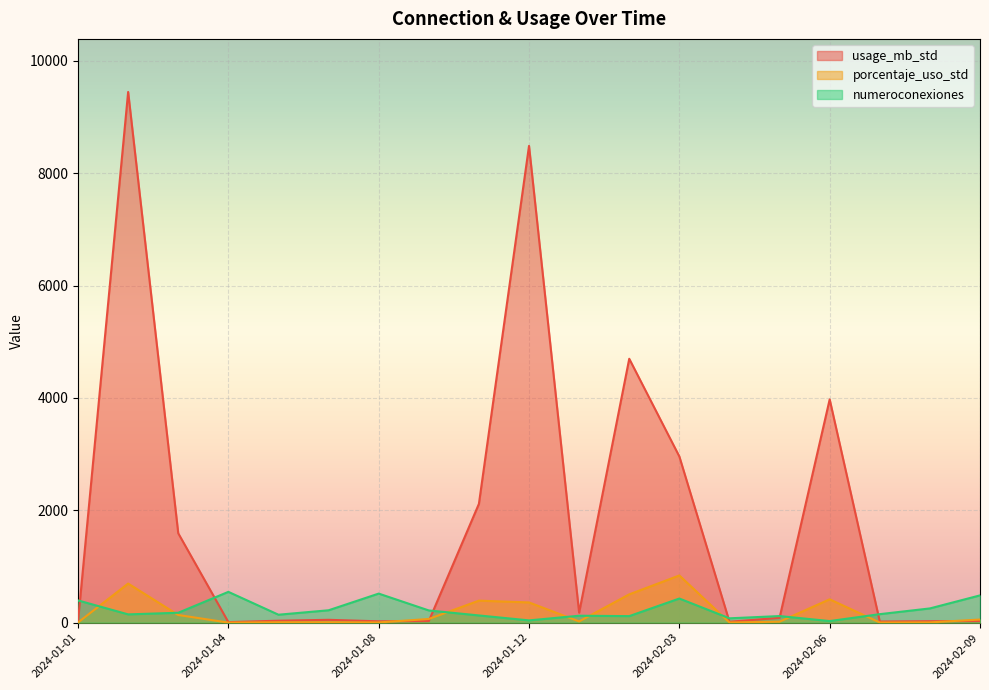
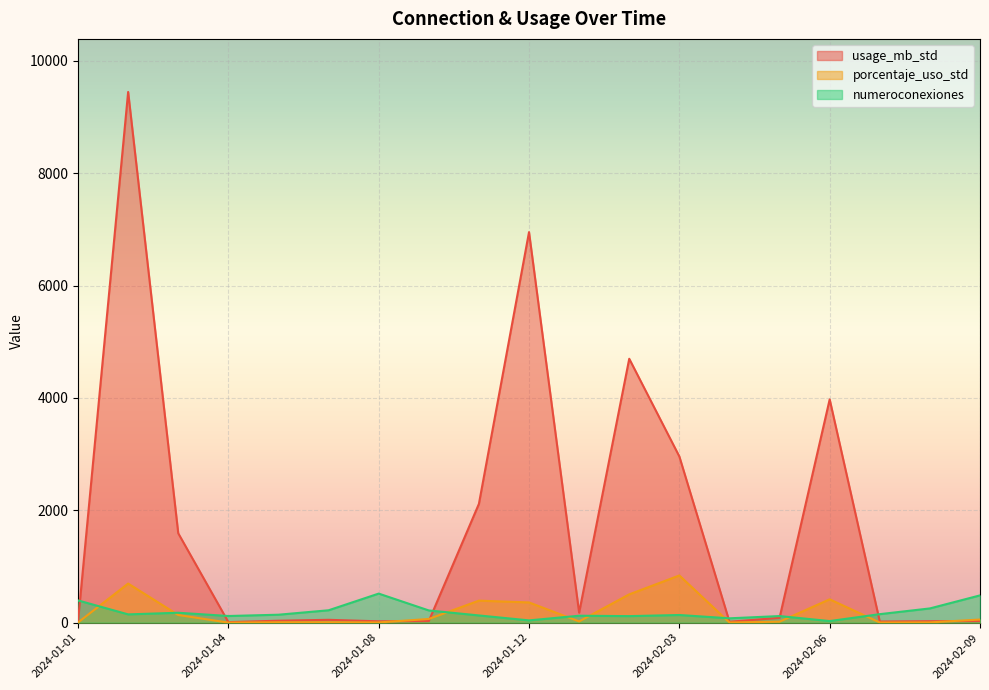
numeroconexiones, 2024-01-04: 500 -> 100
usage_mb_std, 2024-01-12: 8500 -> 7000
numeroconexiones, 2024-02-03: 400 -> 100
